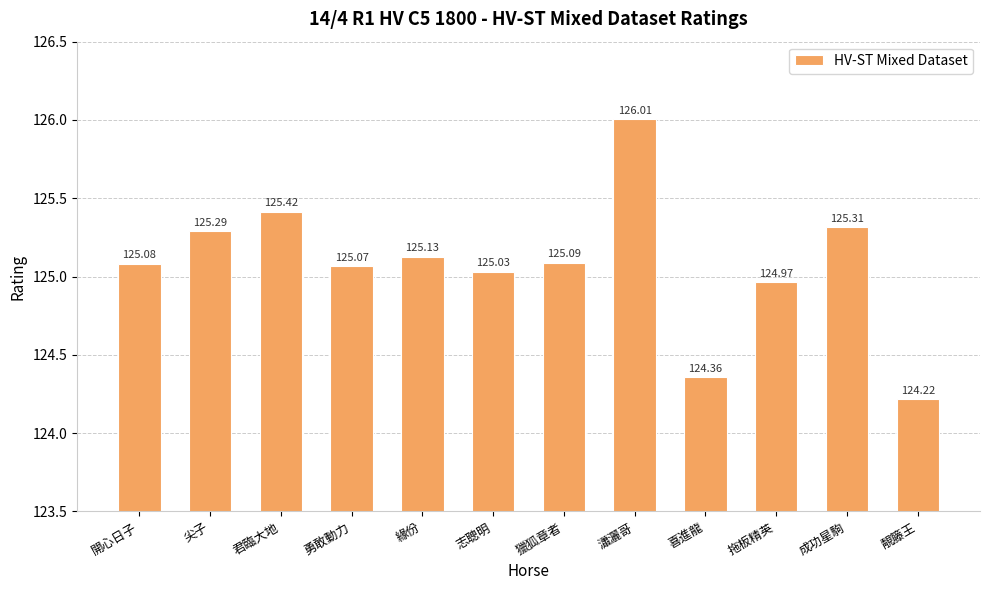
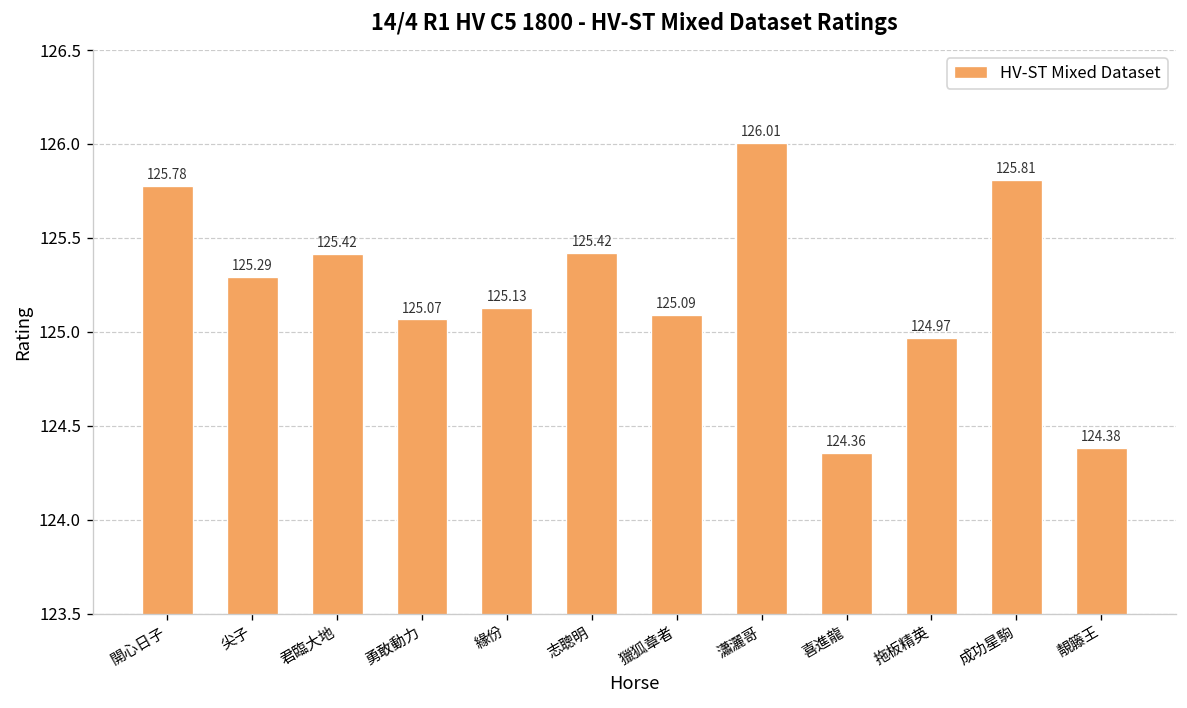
開心日子: 125.08 -> 125.78
志聰明: 125.03 -> 125.42
成功星駒: 125.31 -> 125.81
靚籐王: 124.22 -> 124.38
